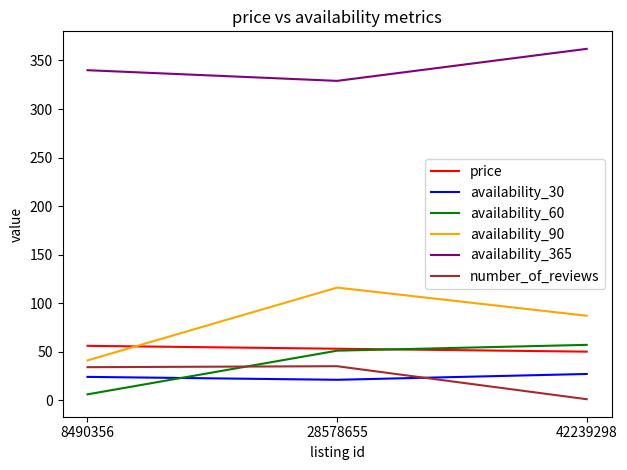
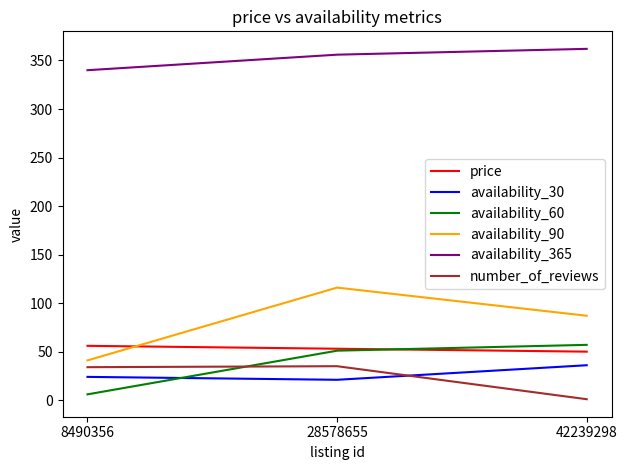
availability_365, 28578655: 330 -> 360
availability_30, 42239298: 30 -> 40
